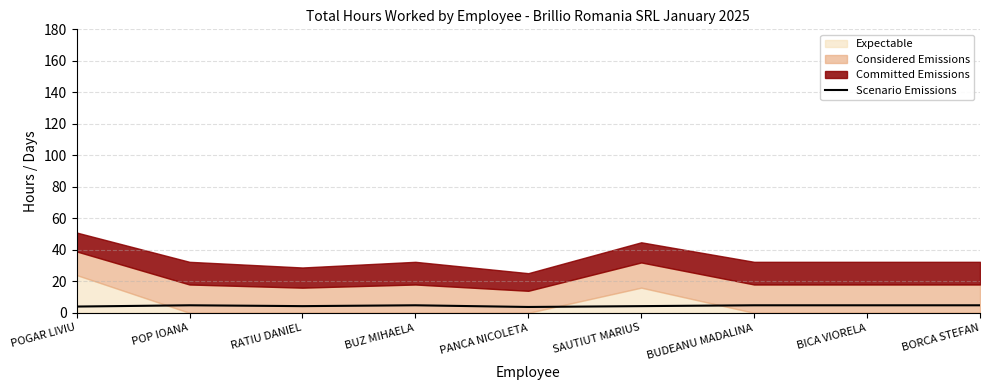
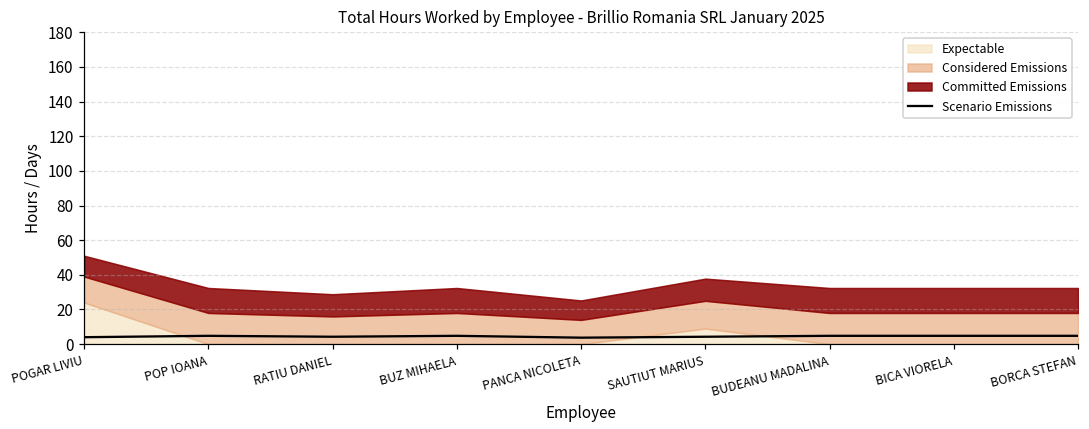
Expectable, SAUTIUT MARIUS: 16 -> 9
